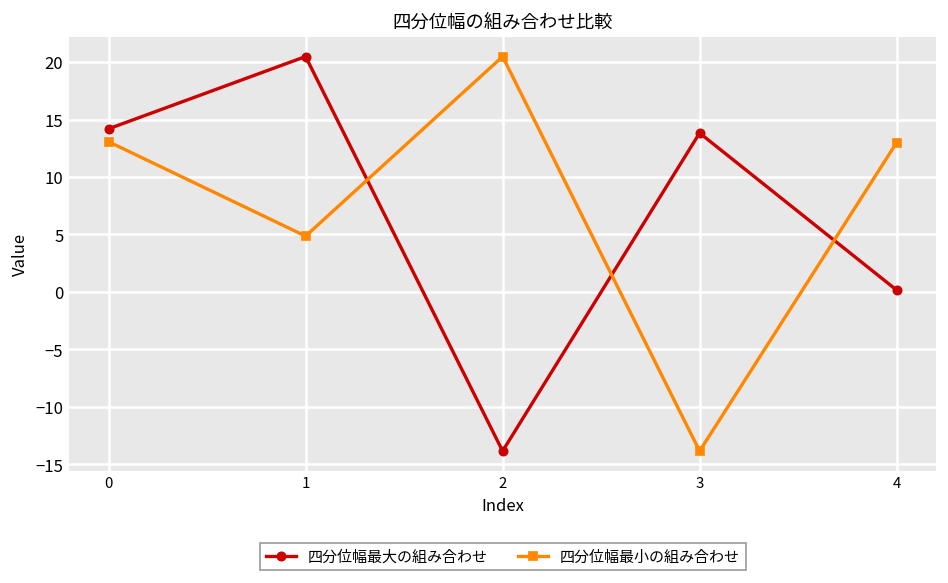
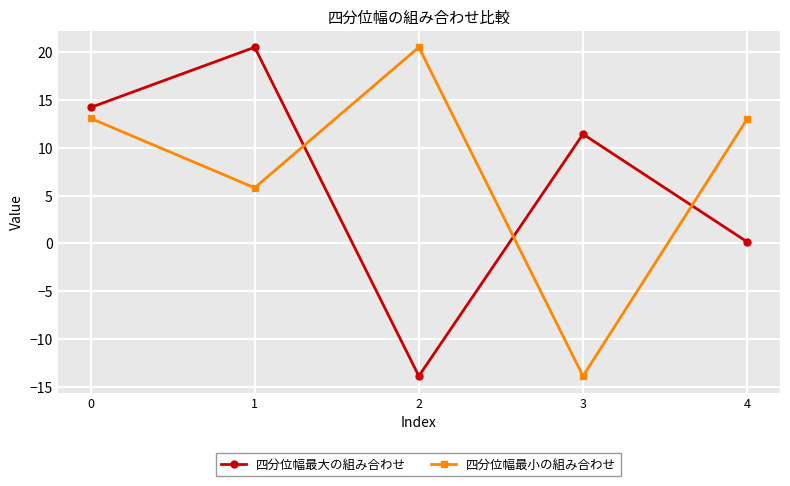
四分位幅最小の組み合わせ, 1: 5 -> 6
四分位幅最大の組み合わせ, 3: 14 -> 11
